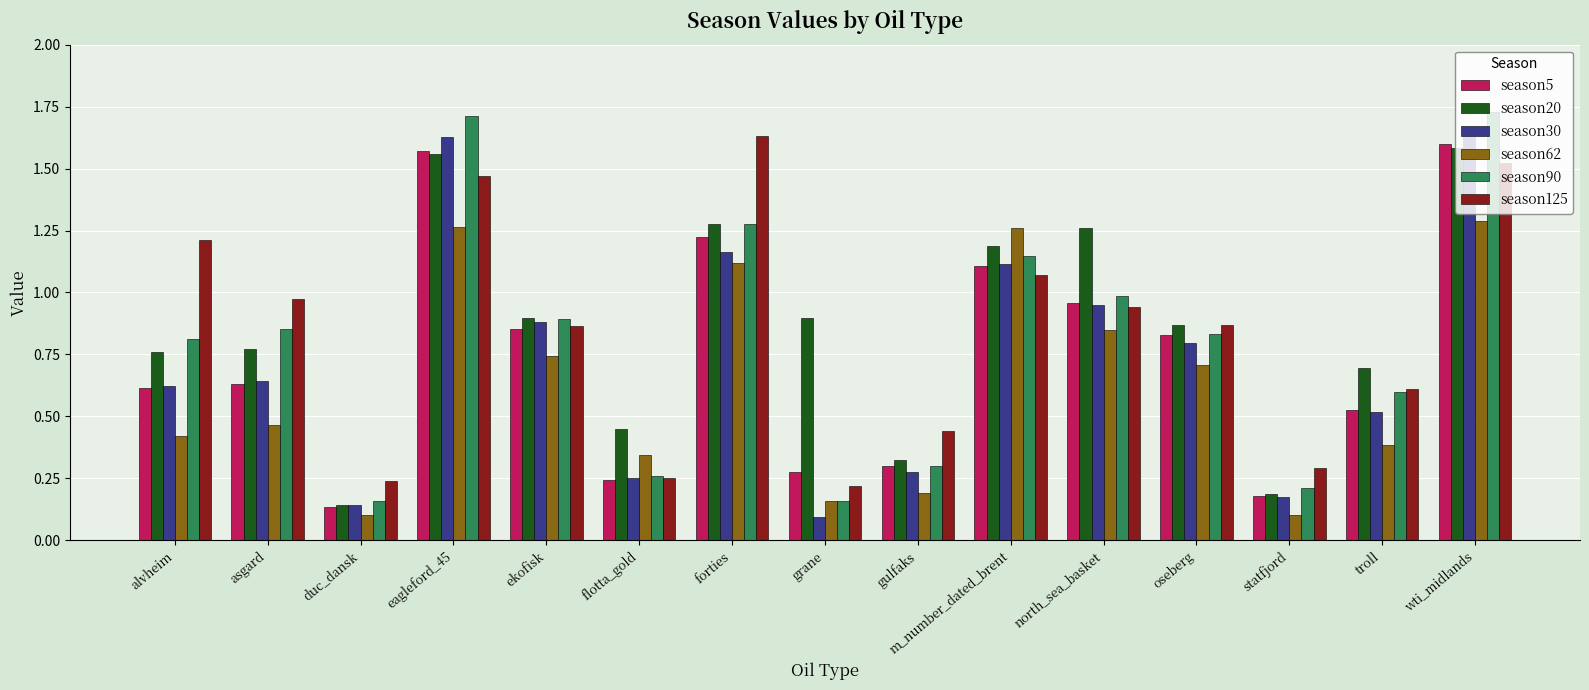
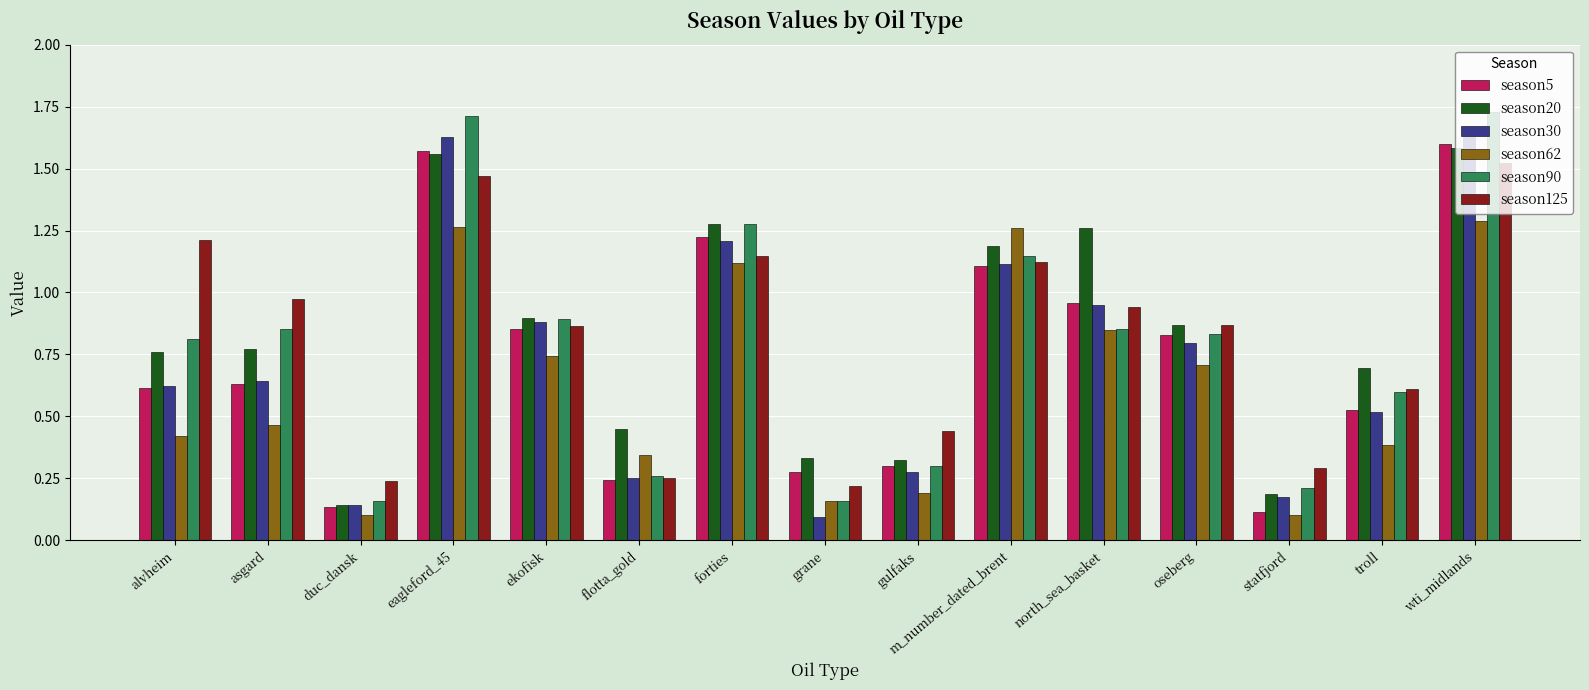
season30, forties: 1.16 -> 1.21
season125, forties: 1.63 -> 1.15
season20, grane: 0.90 -> 0.33
season125, m_number_dated_brent: 1.07 -> 1.12
season90, north_sea_basket: 0.99 -> 0.85
season5, statfjord: 0.18 -> 0.11
